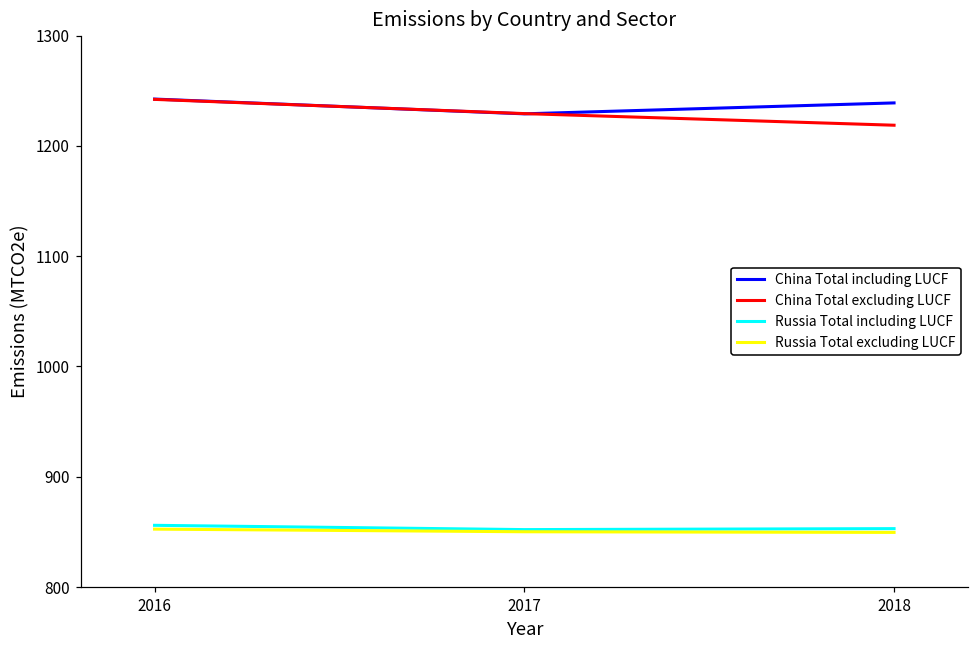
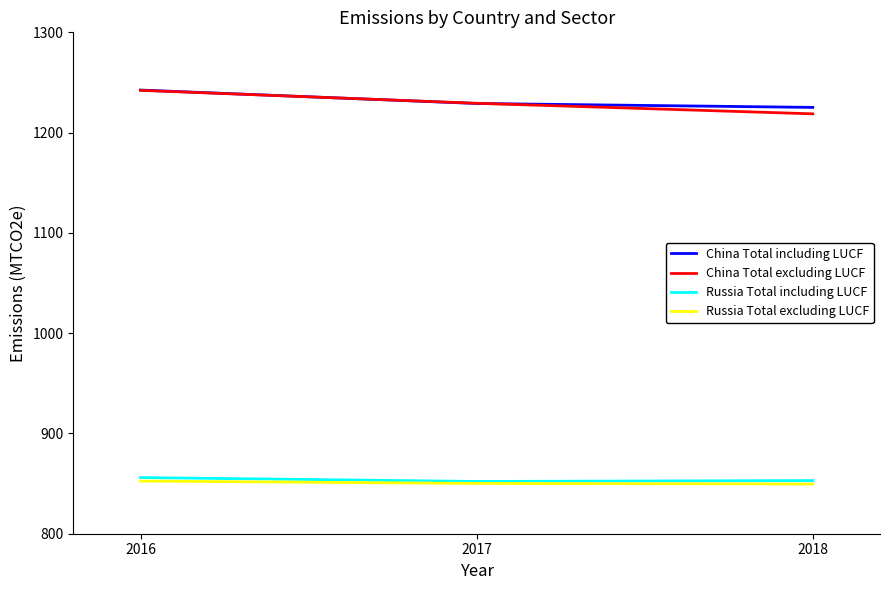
China Total including LUCF, 2018: 1239 -> 1225
